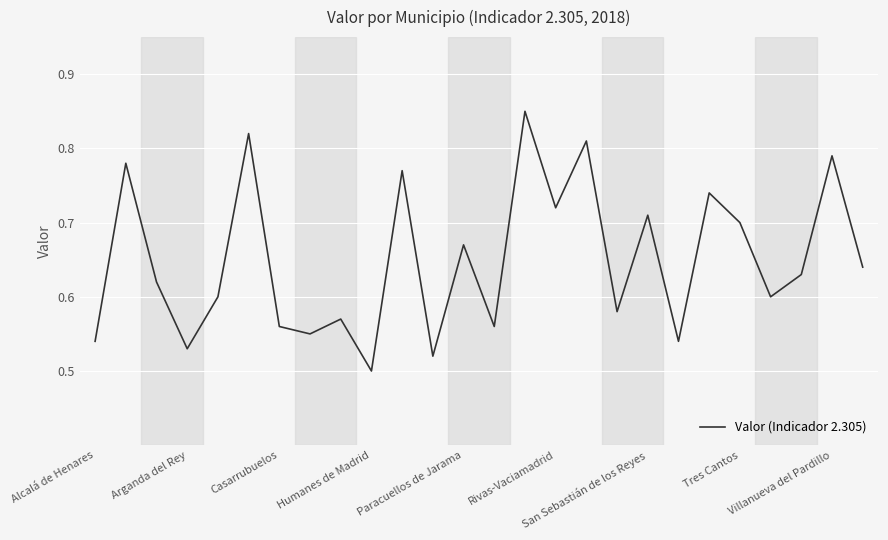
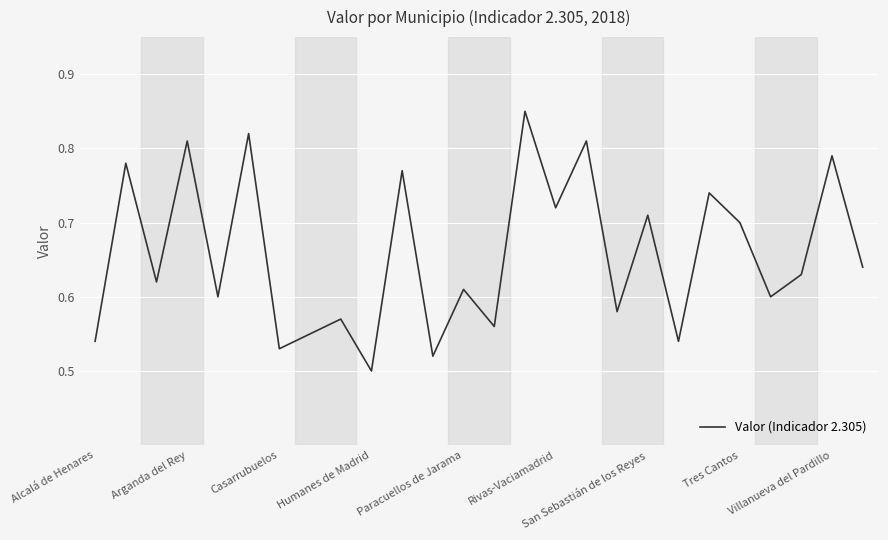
Arganda del Rey: 0.53 -> 0.81
Casarrubuelos: 0.56 -> 0.53
Paracuellos de Jarama: 0.67 -> 0.61
